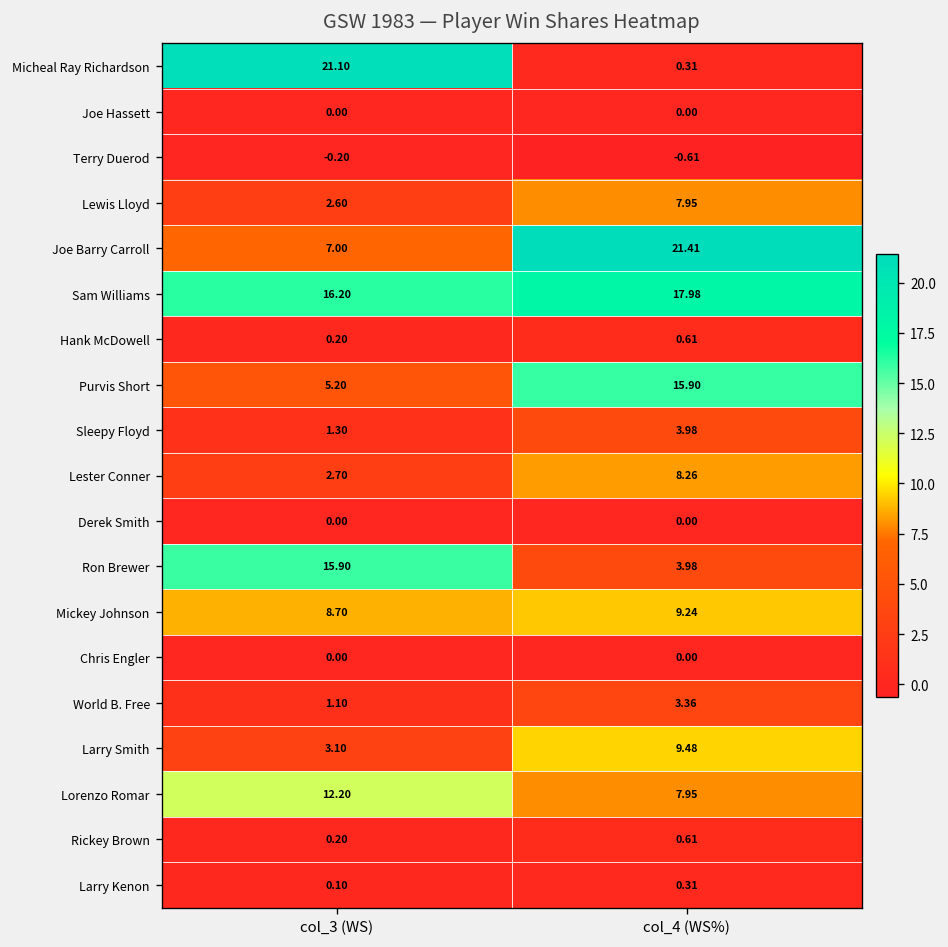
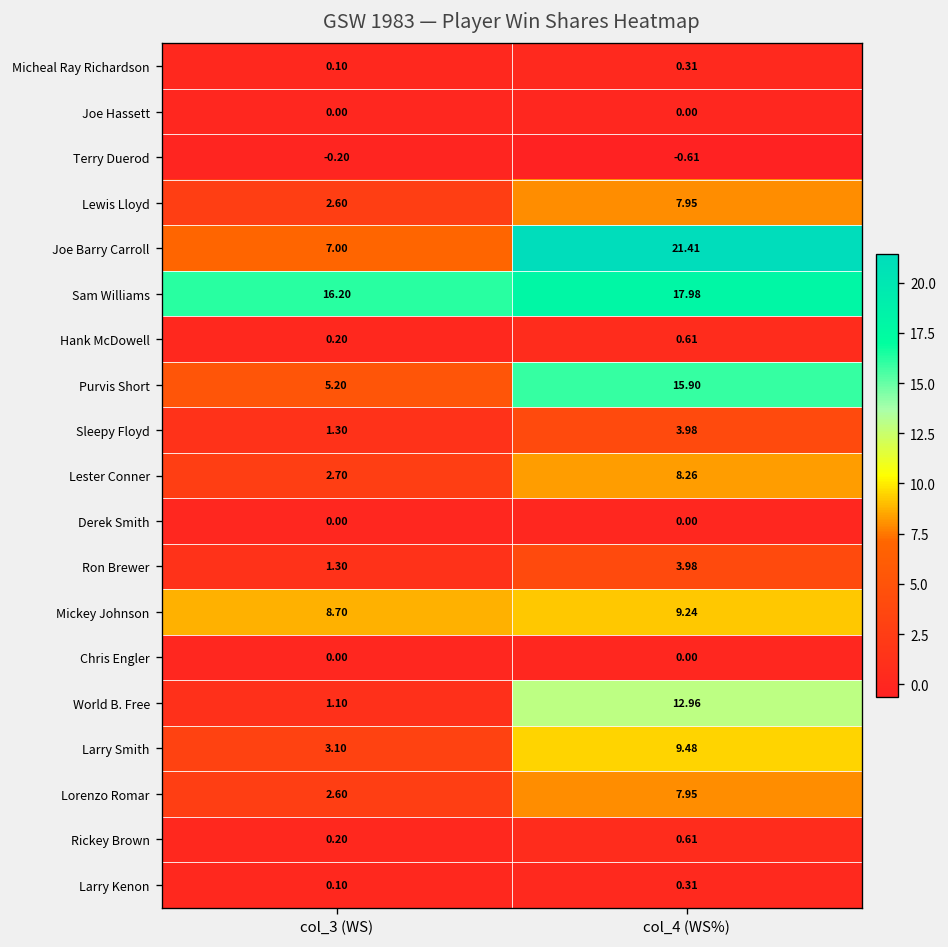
Micheal Ray Richardson, col_3 (WS): 21.10 -> 0.10
Ron Brewer, col_3 (WS): 15.90 -> 1.30
World B. Free, col_4 (WS%): 3.36 -> 12.96
Lorenzo Romar, col_3 (WS): 12.20 -> 2.60
